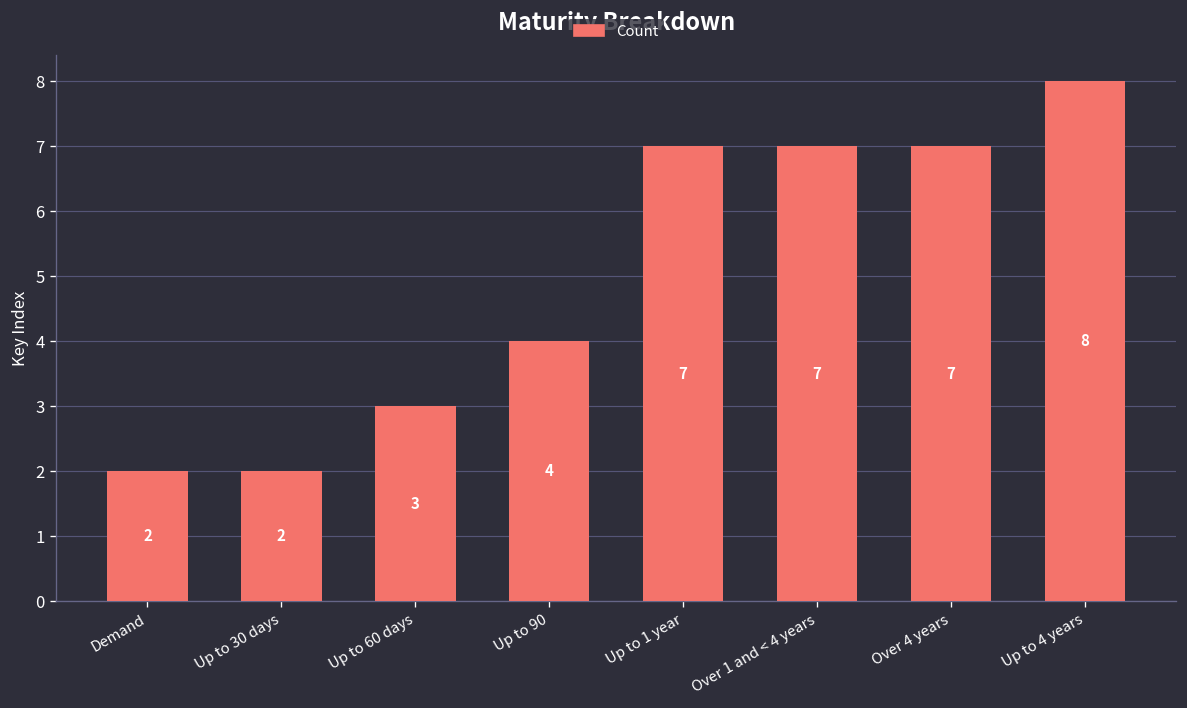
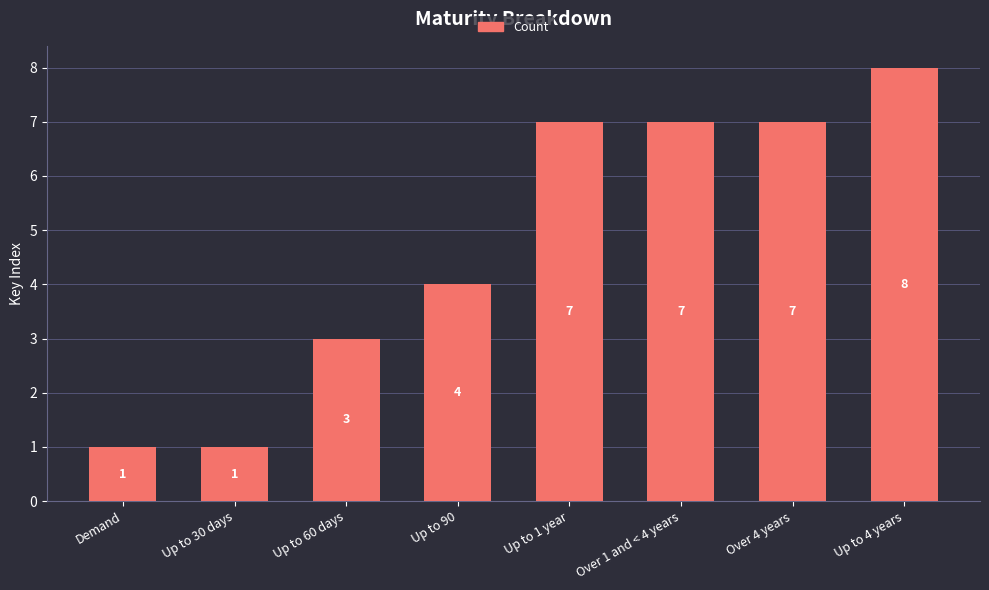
Demand: 2 -> 1
Up to 30 days: 2 -> 1
